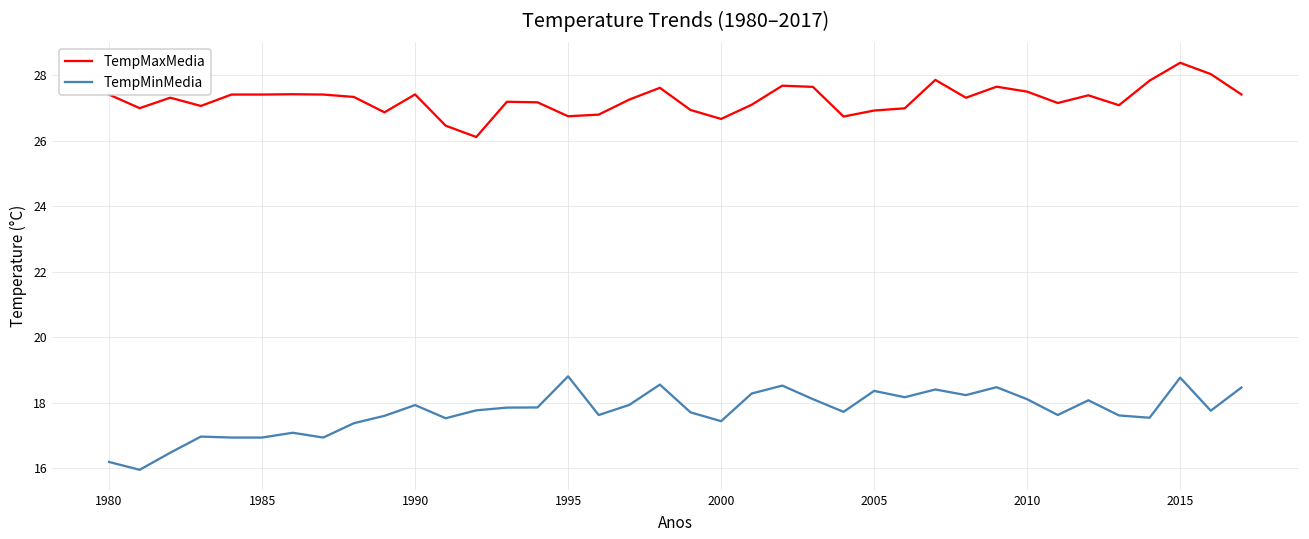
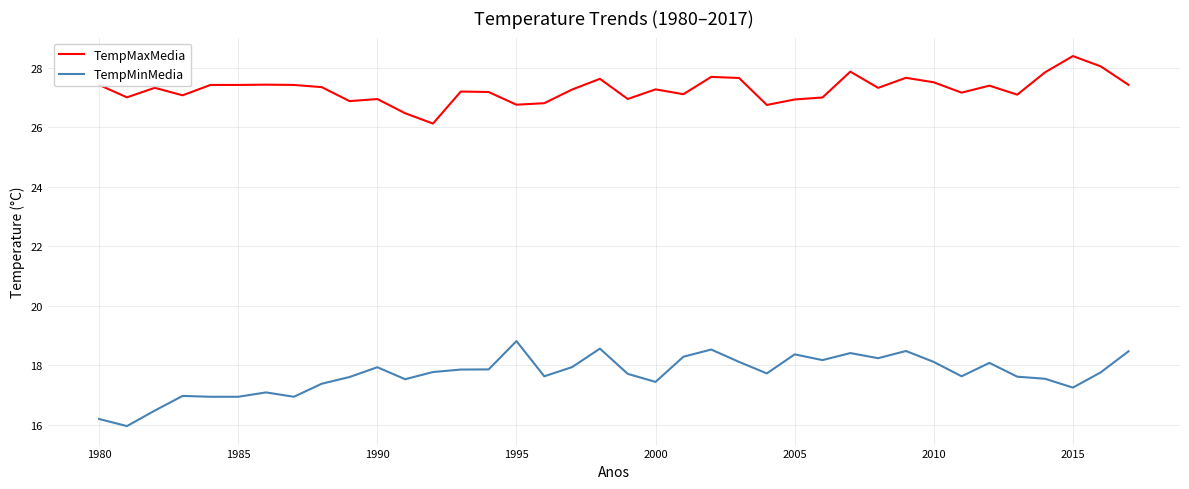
TempMaxMedia, 1990: 27.4 -> 26.9
TempMaxMedia, 2000: 26.7 -> 27.3
TempMinMedia, 2015: 18.8 -> 17.3
